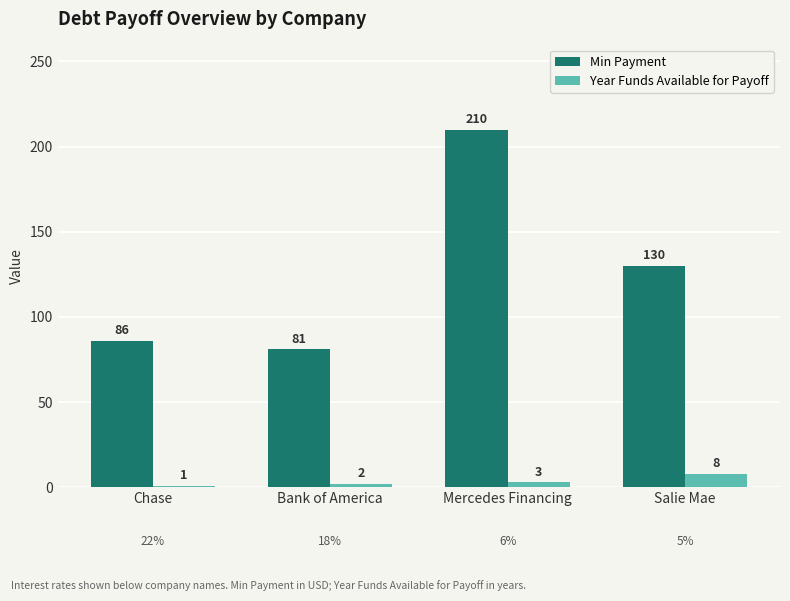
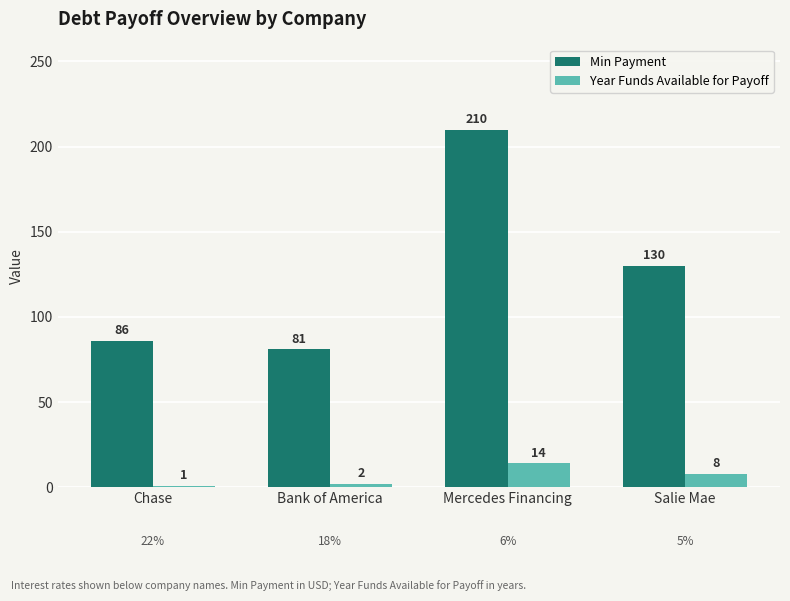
Year Funds Available for Payoff, Mercedes Financing: 3 -> 14
